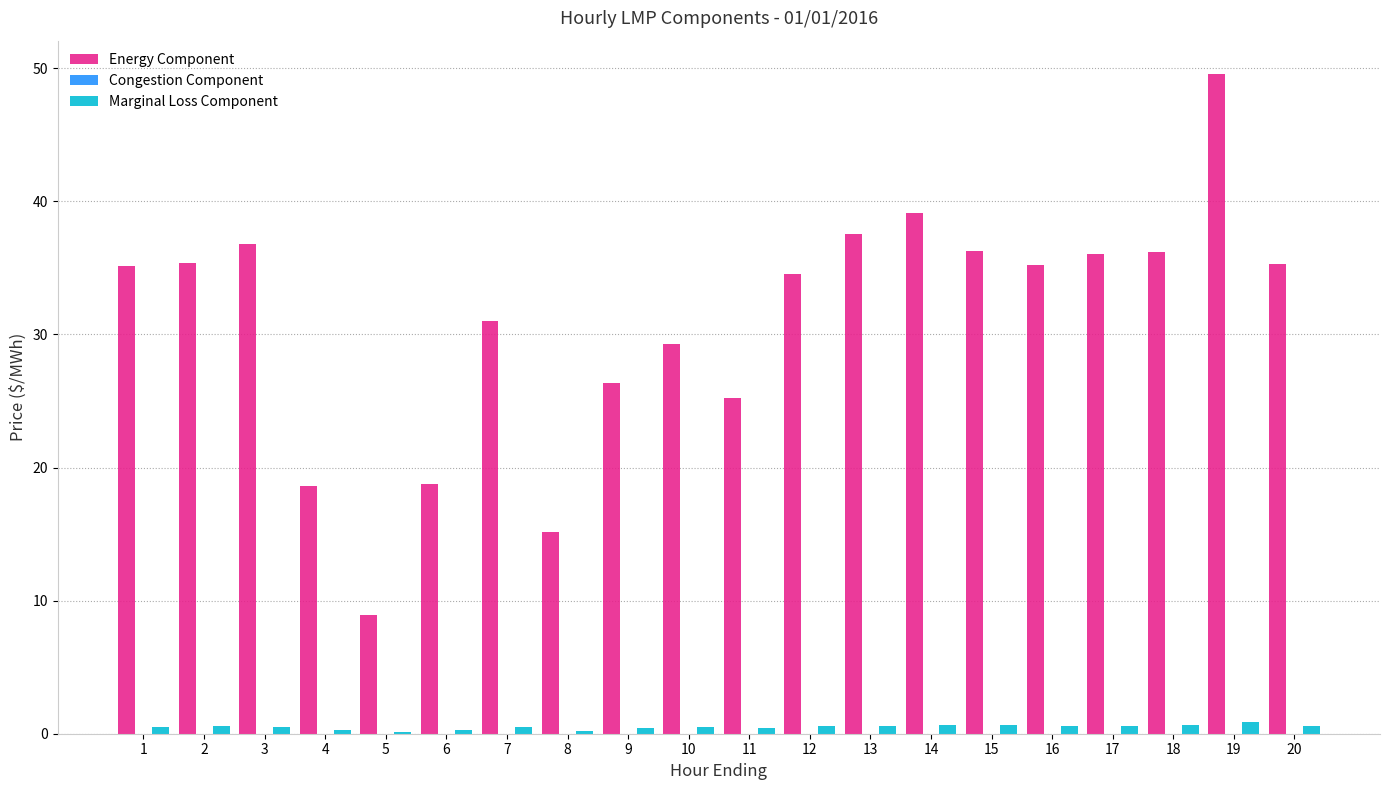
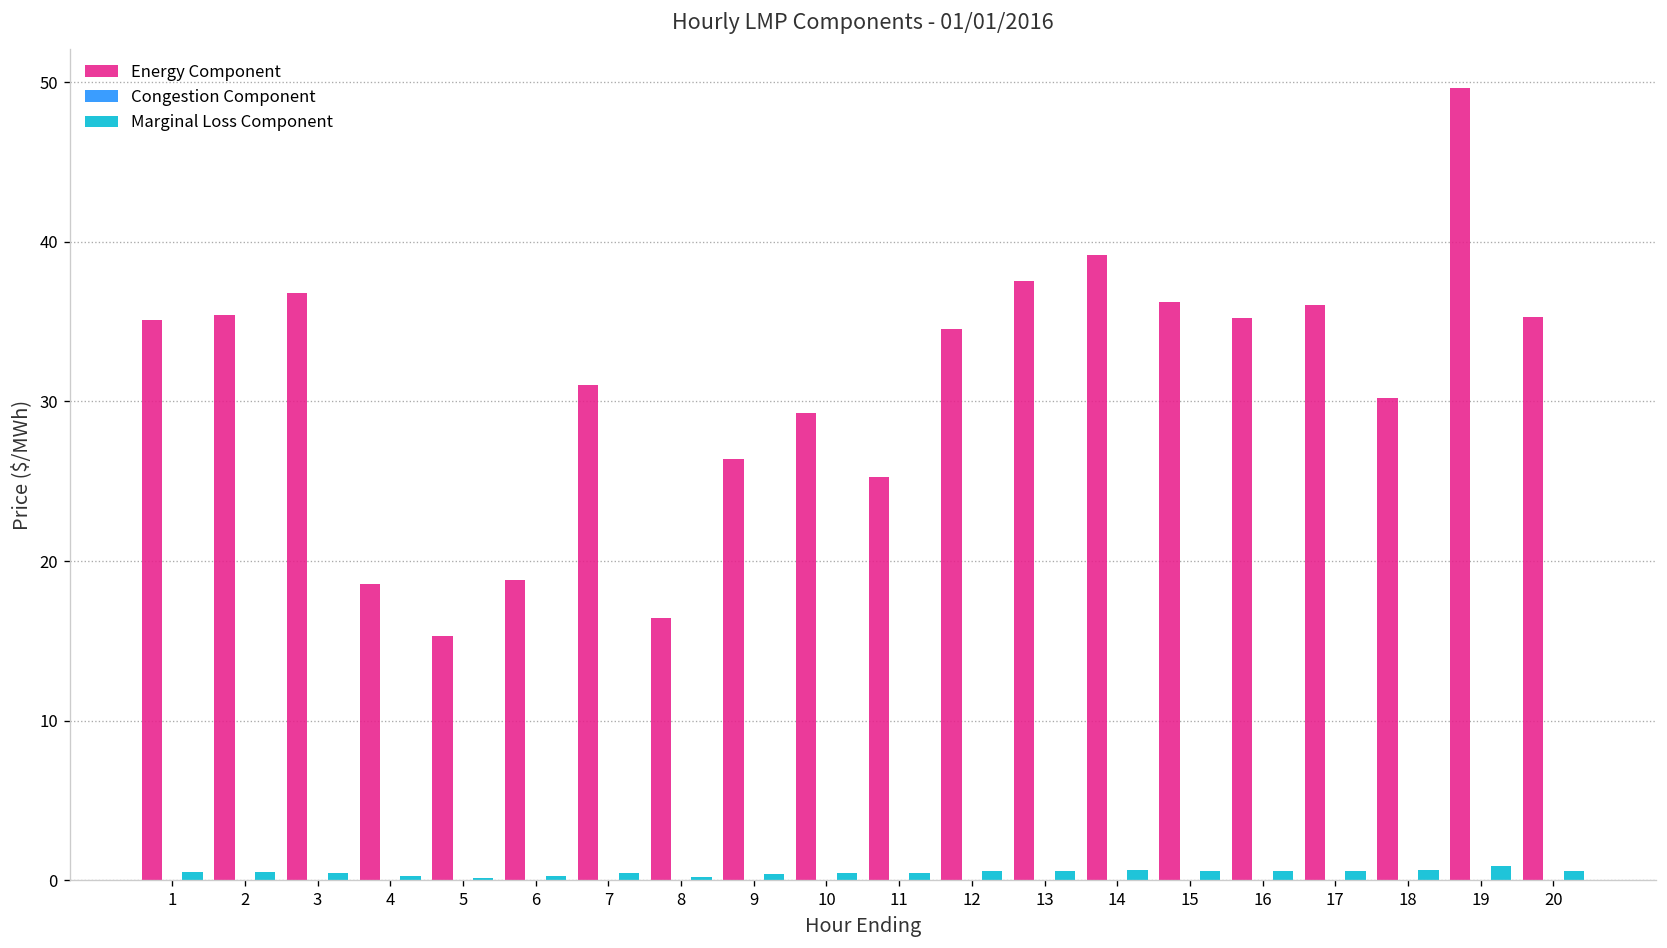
Energy Component, 5: 8.9 -> 15.3
Energy Component, 8: 15.1 -> 16.5
Energy Component, 18: 36.2 -> 30.2
